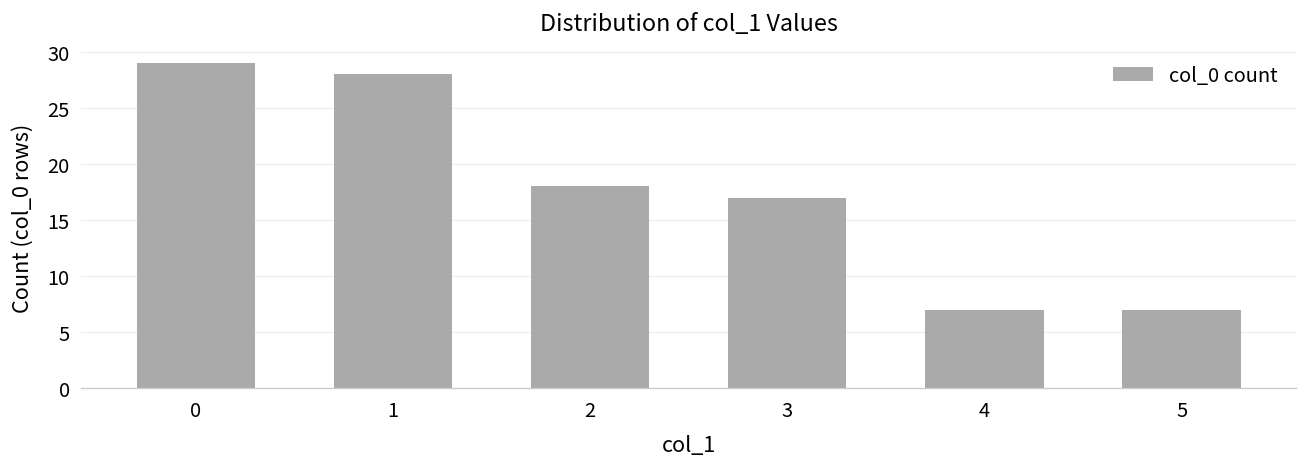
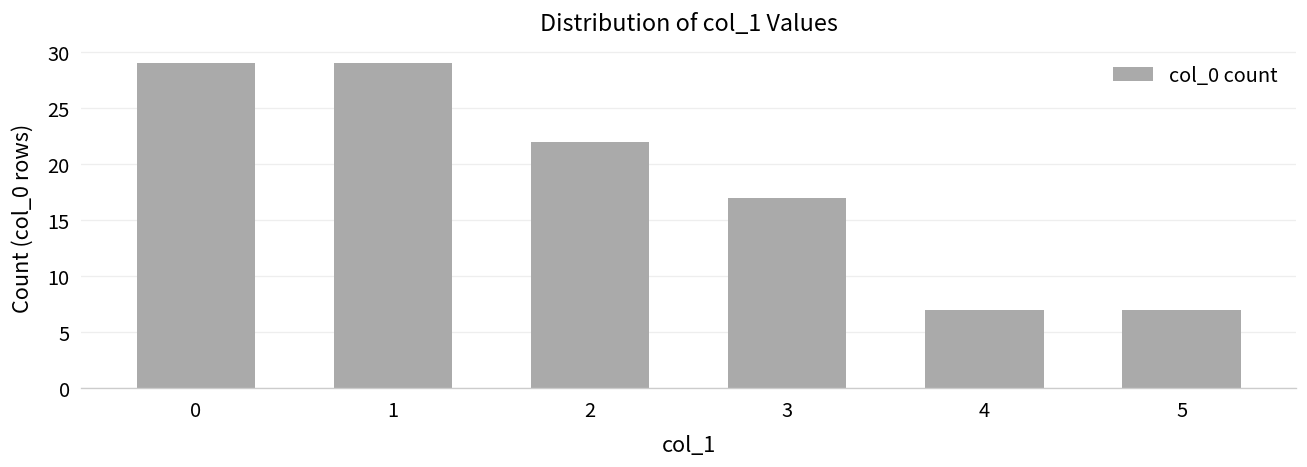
1: 28 -> 29
2: 18 -> 22
